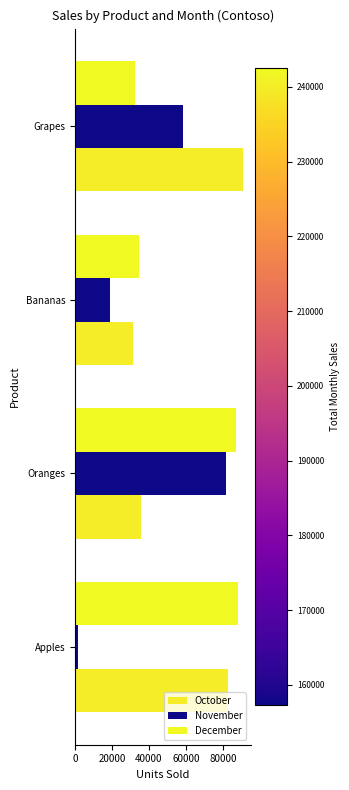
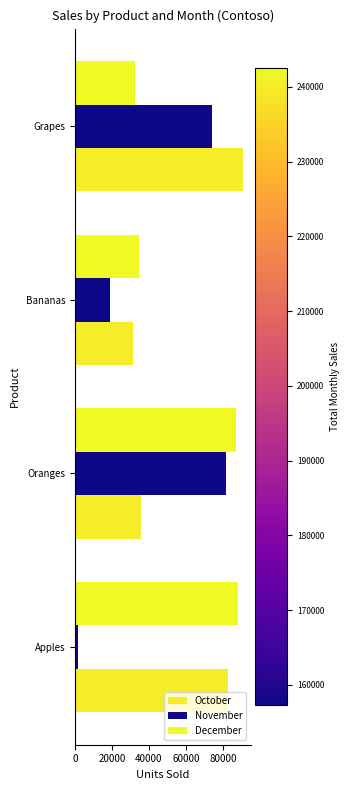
November, Grapes: 58000 -> 74000
